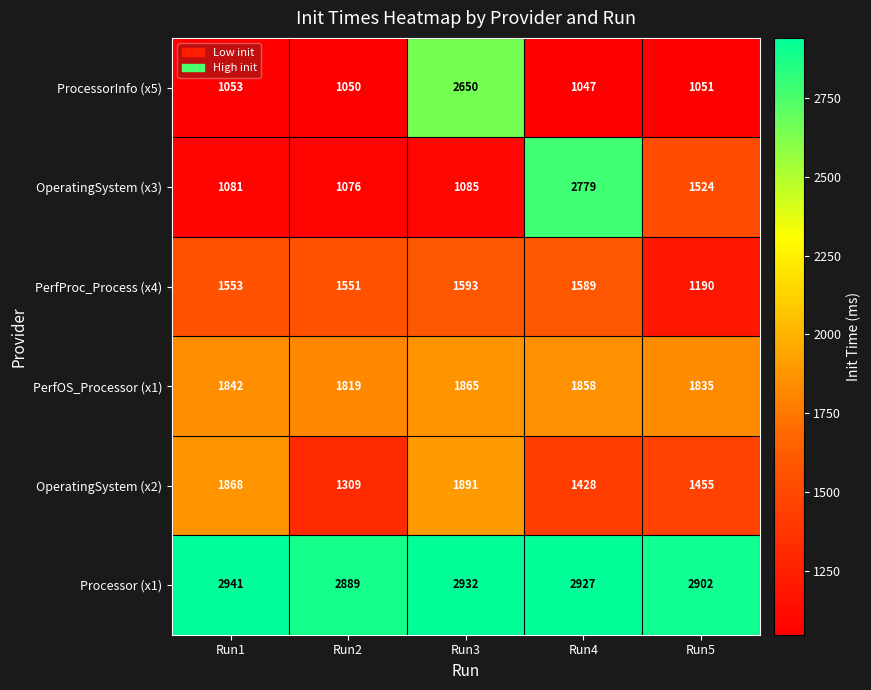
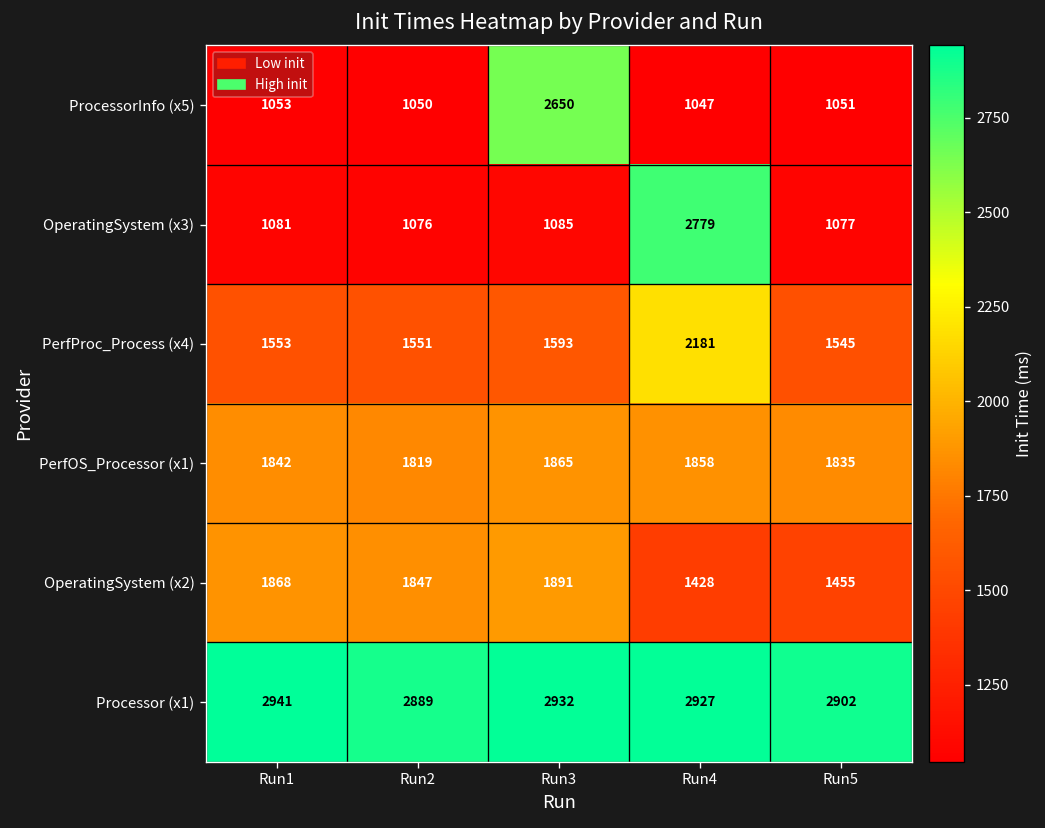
OperatingSystem (x3), Run5: 1524 -> 1077
PerfProc_Process (x4), Run4: 1589 -> 2181
PerfProc_Process (x4), Run5: 1190 -> 1545
OperatingSystem (x2), Run2: 1309 -> 1847
